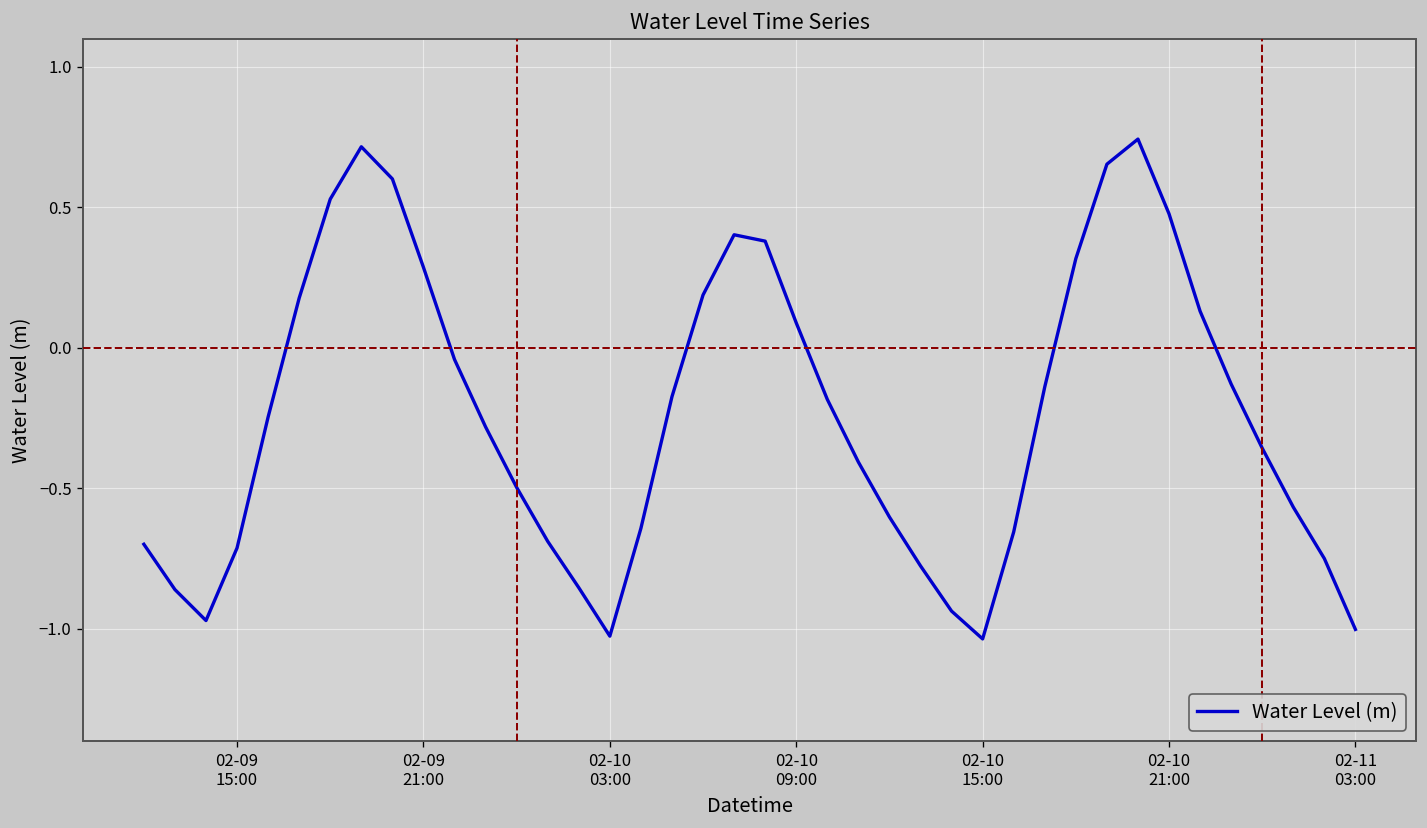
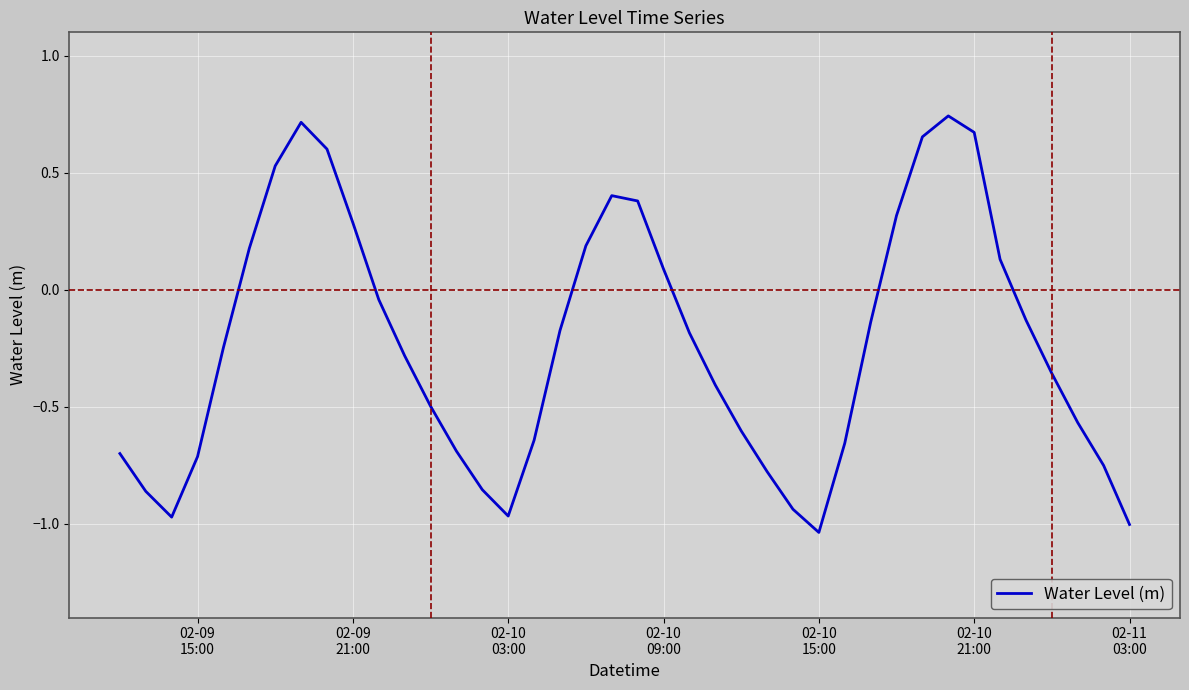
02-10 03:00: -1.03 -> -0.97
02-10 21:00: 0.48 -> 0.67
